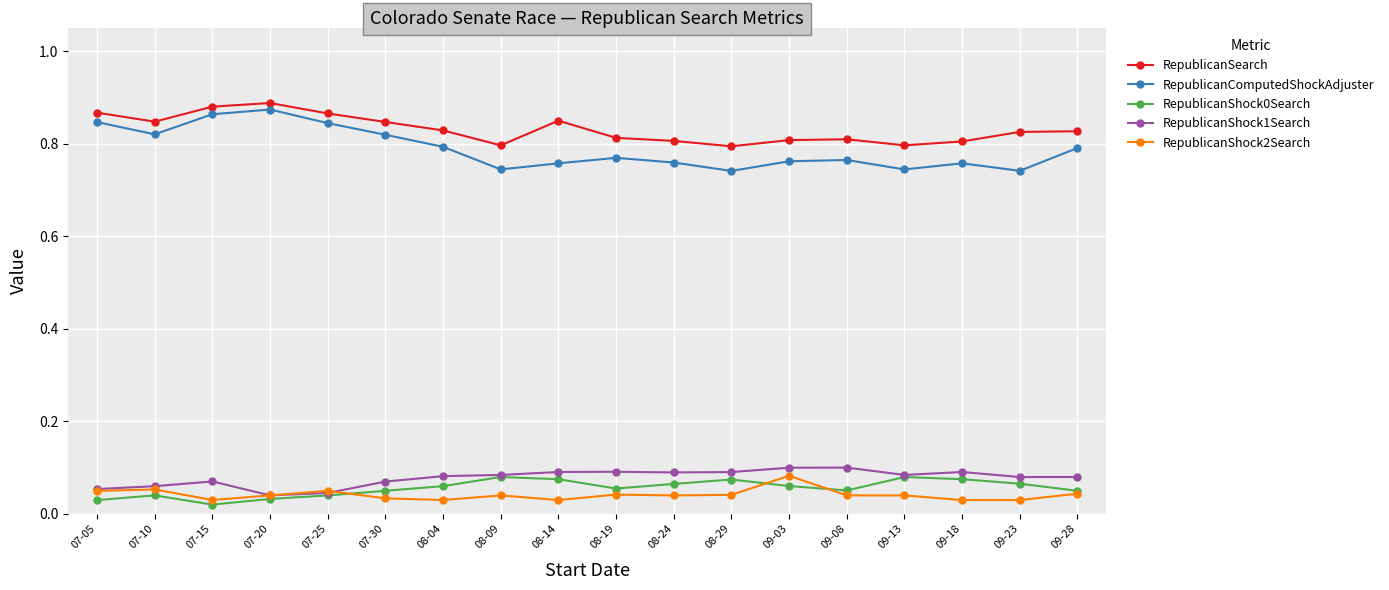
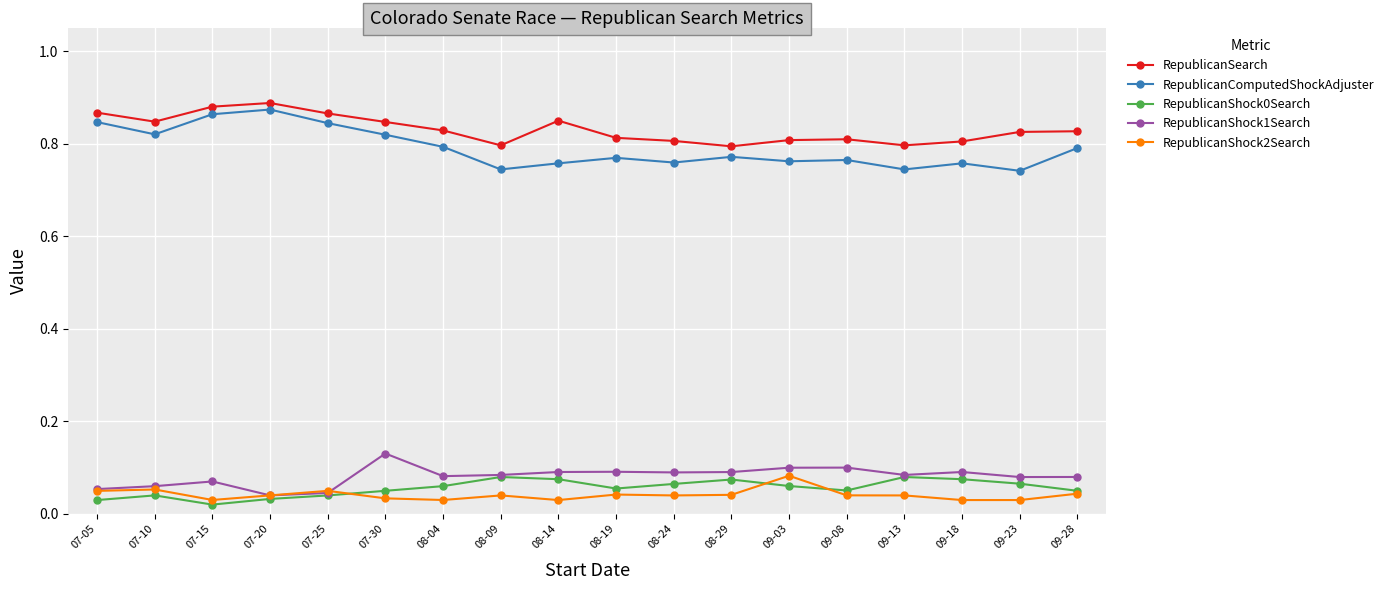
RepublicanShock1Search, 07-30: 0.07 -> 0.13
RepublicanComputedShockAdjuster, 08-29: 0.74 -> 0.77
